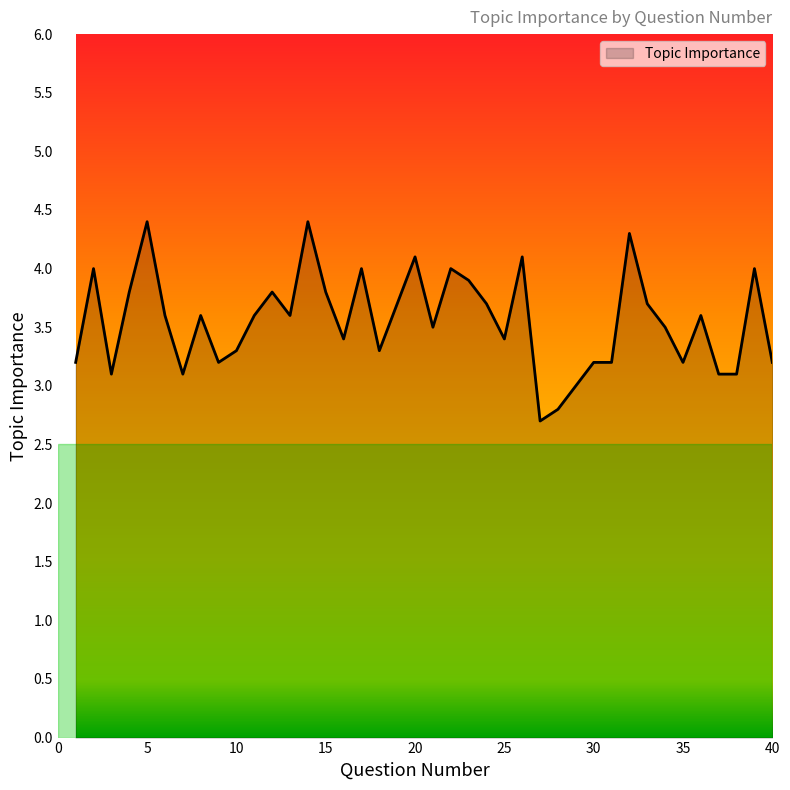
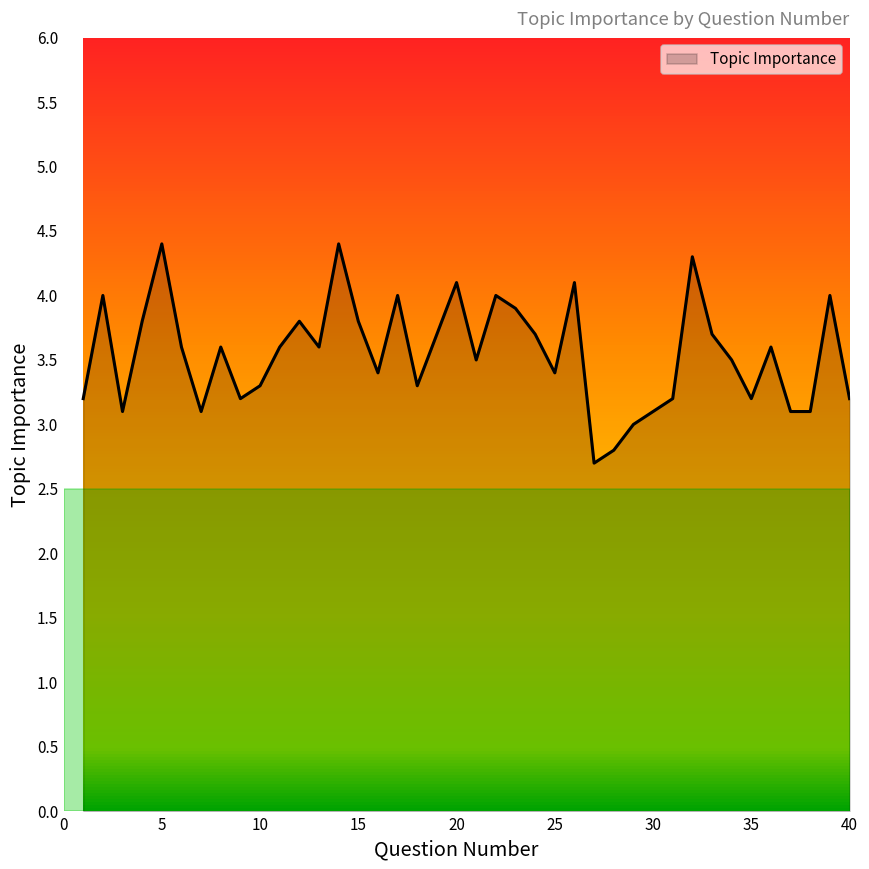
30: 3.2 -> 3.1
